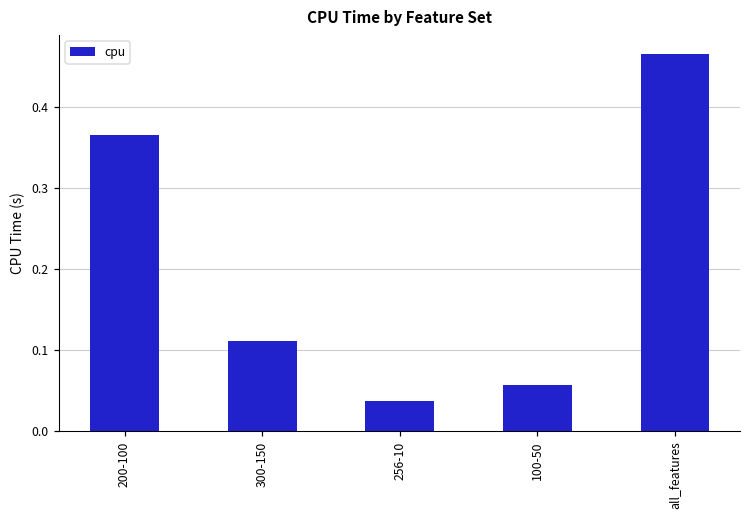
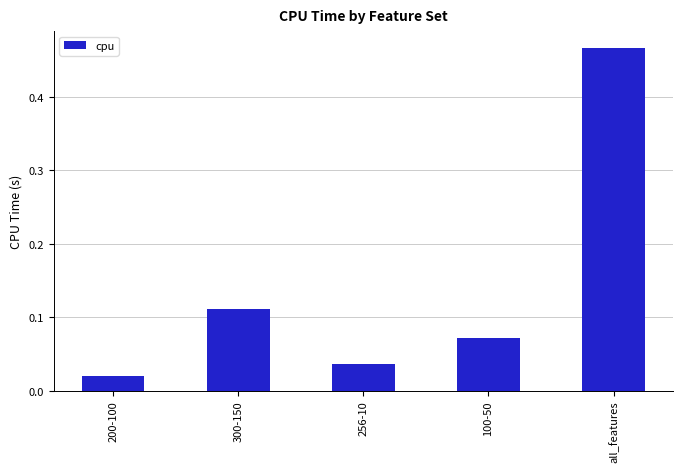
200-100: 0.37 -> 0.02
100-50: 0.06 -> 0.07
